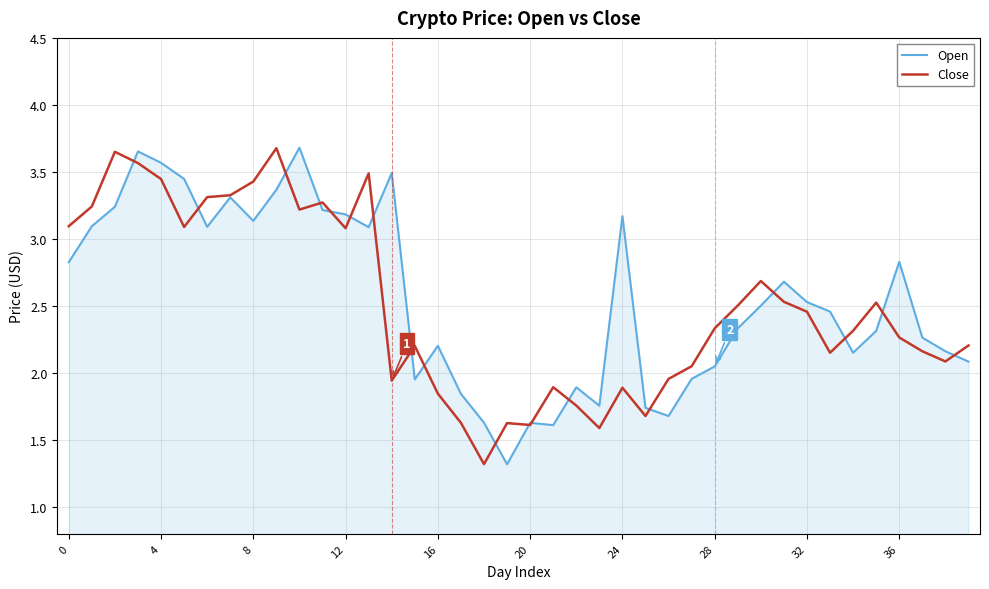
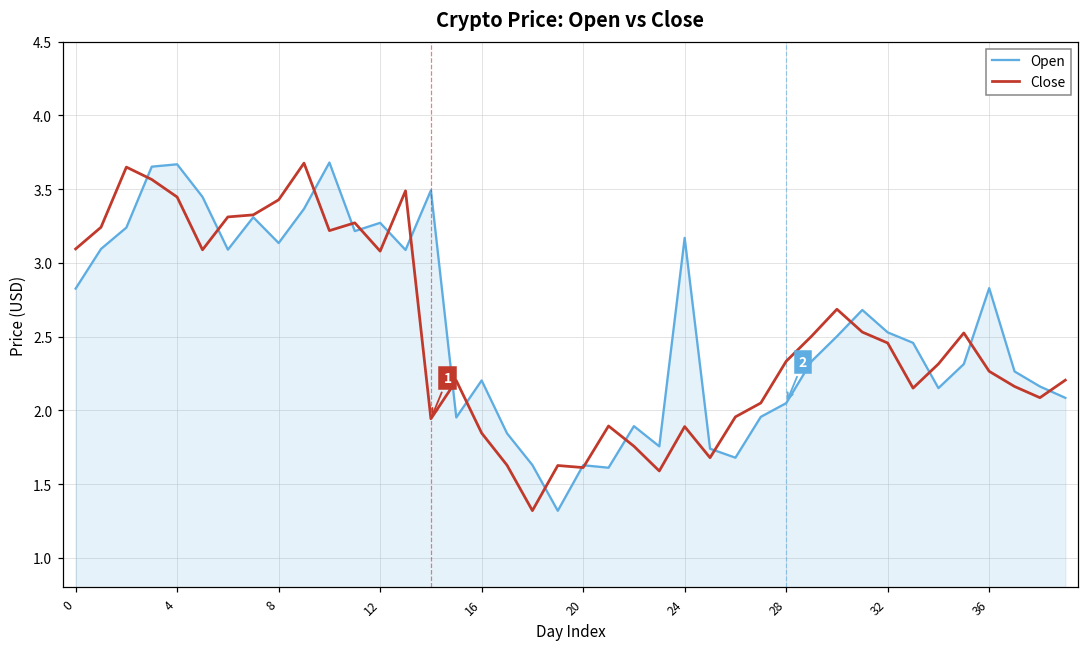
Open, 4: 3.57 -> 3.67
Open, 12: 3.18 -> 3.27
